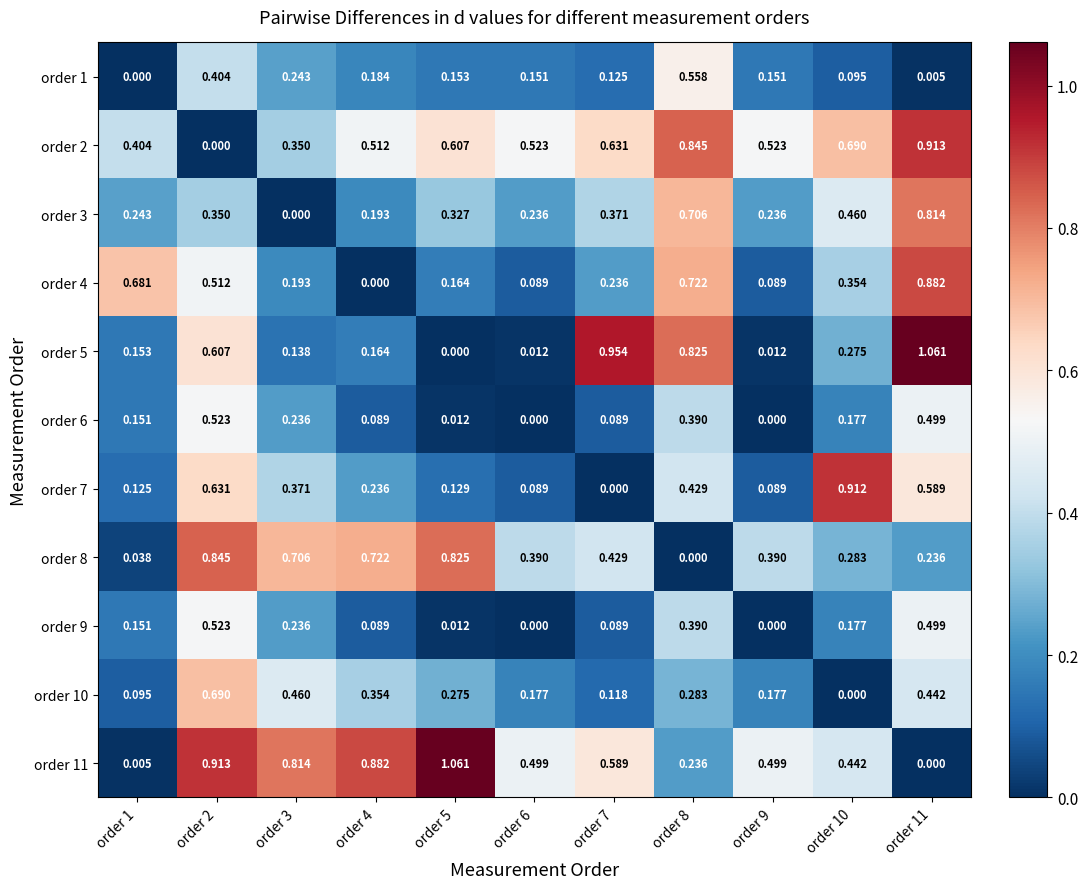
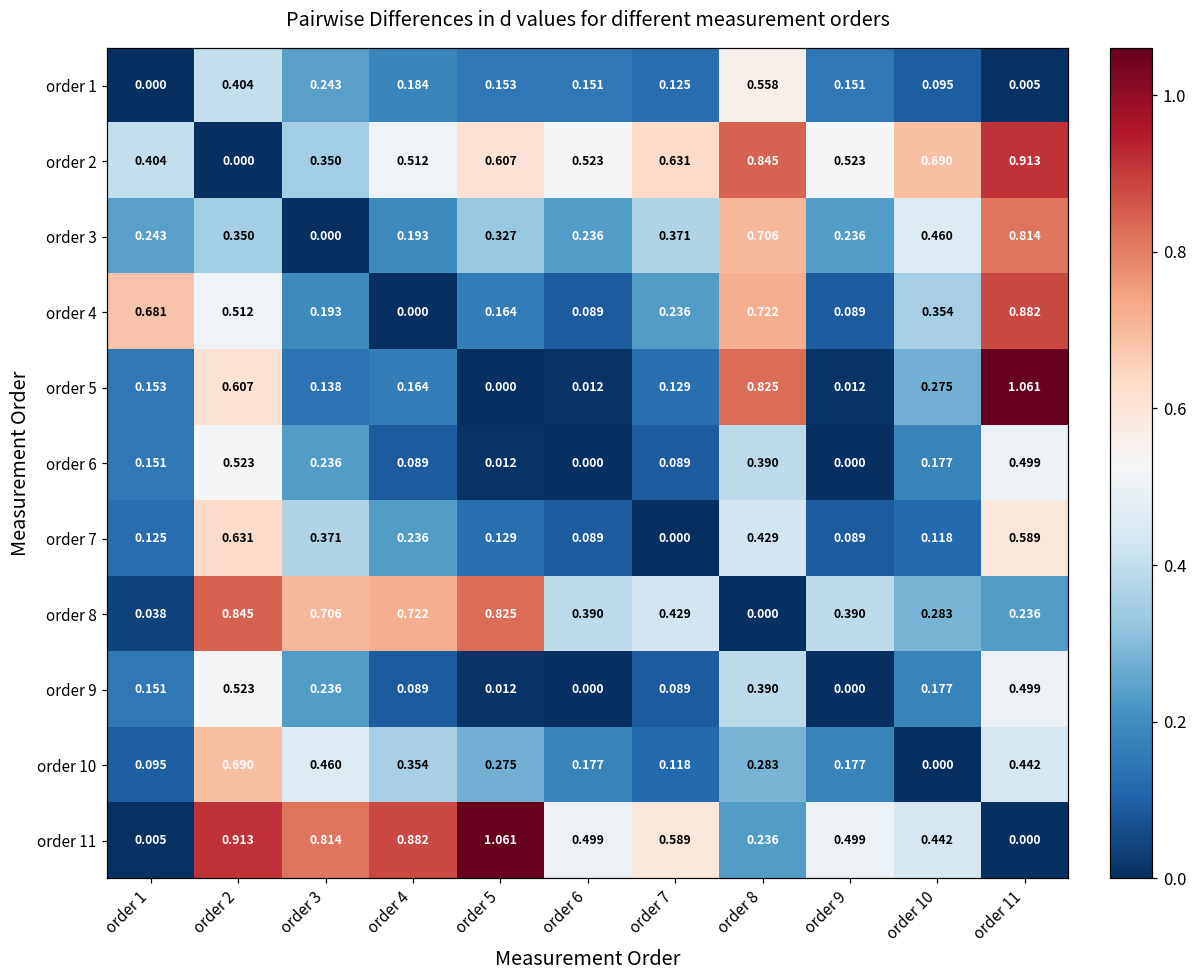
order 5, order 7: 0.954 -> 0.129
order 7, order 10: 0.912 -> 0.118
